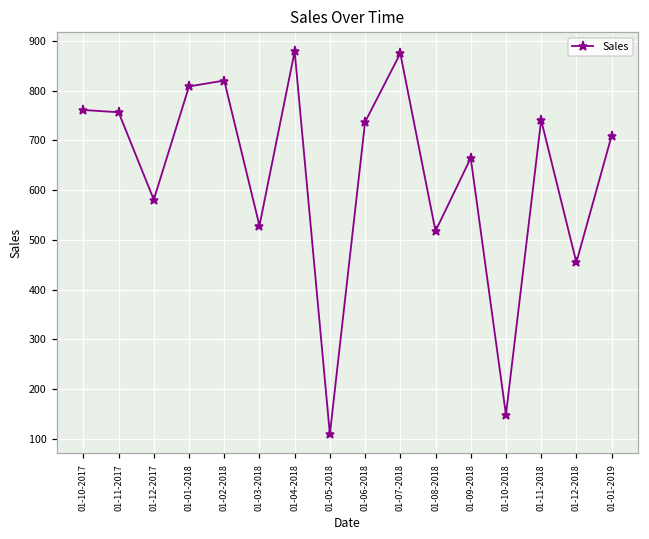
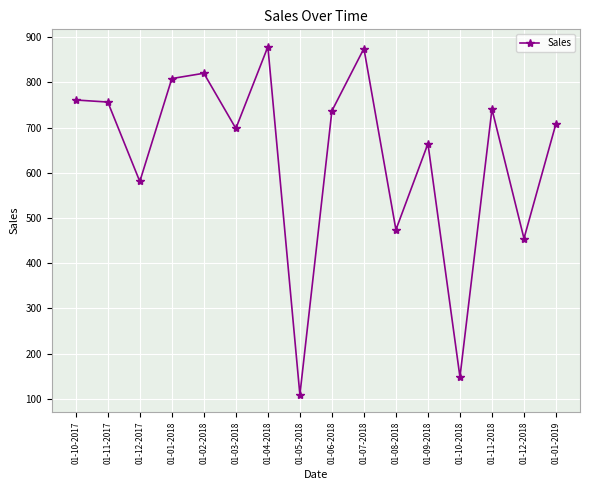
01-03-2018: 530 -> 700
01-08-2018: 520 -> 470
